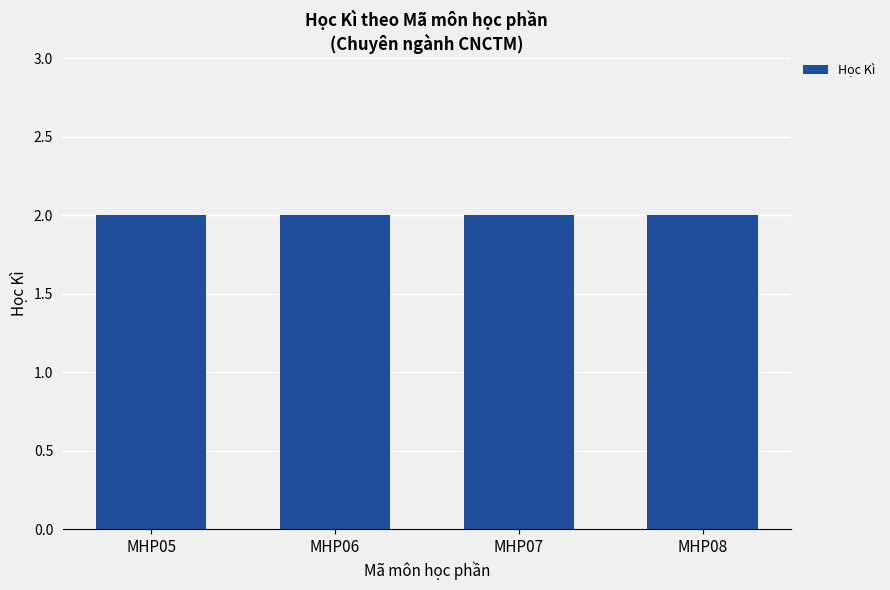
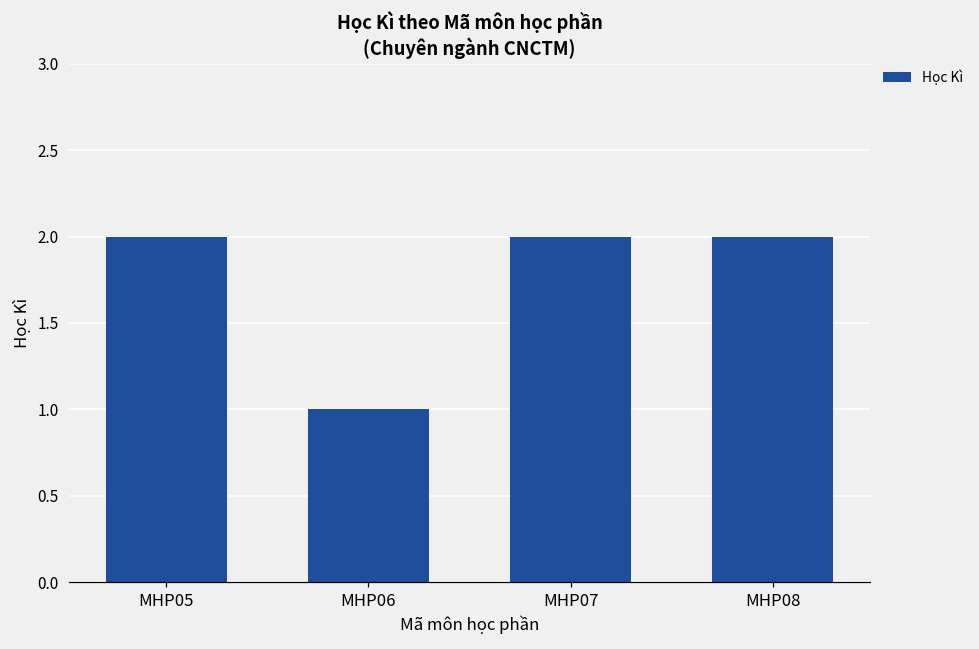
MHP06: 2 -> 1
